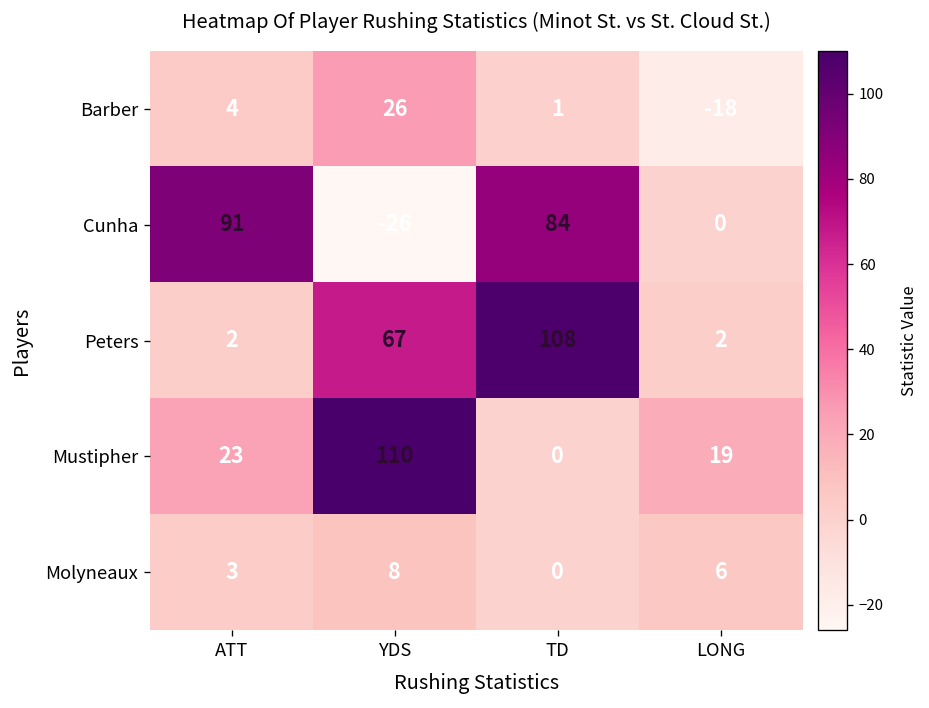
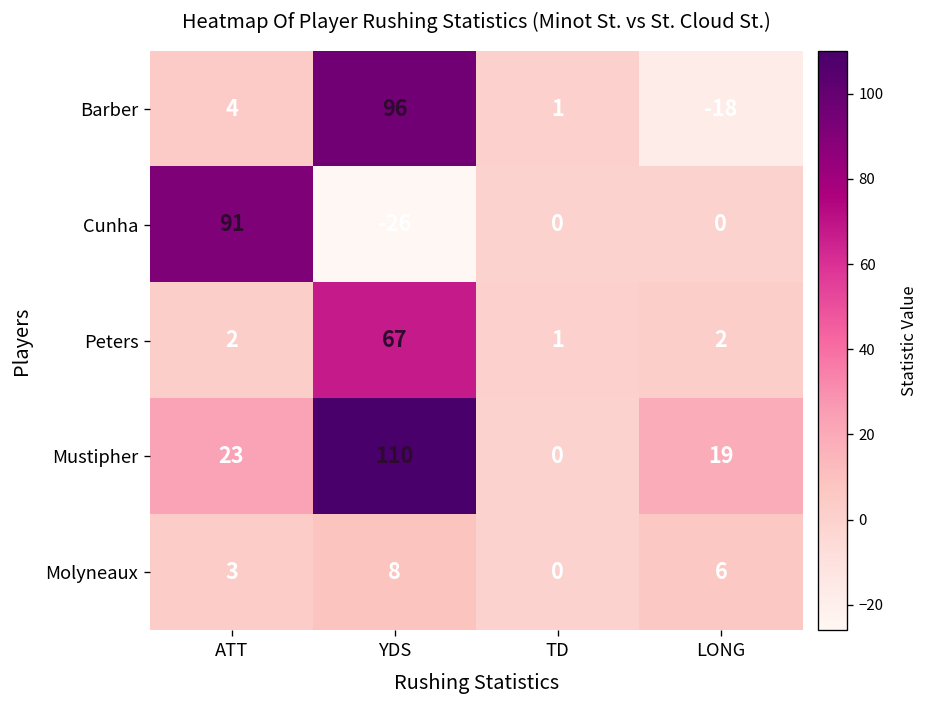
Barber, YDS: 26 -> 96
Cunha, TD: 84 -> 0
Peters, TD: 108 -> 1
